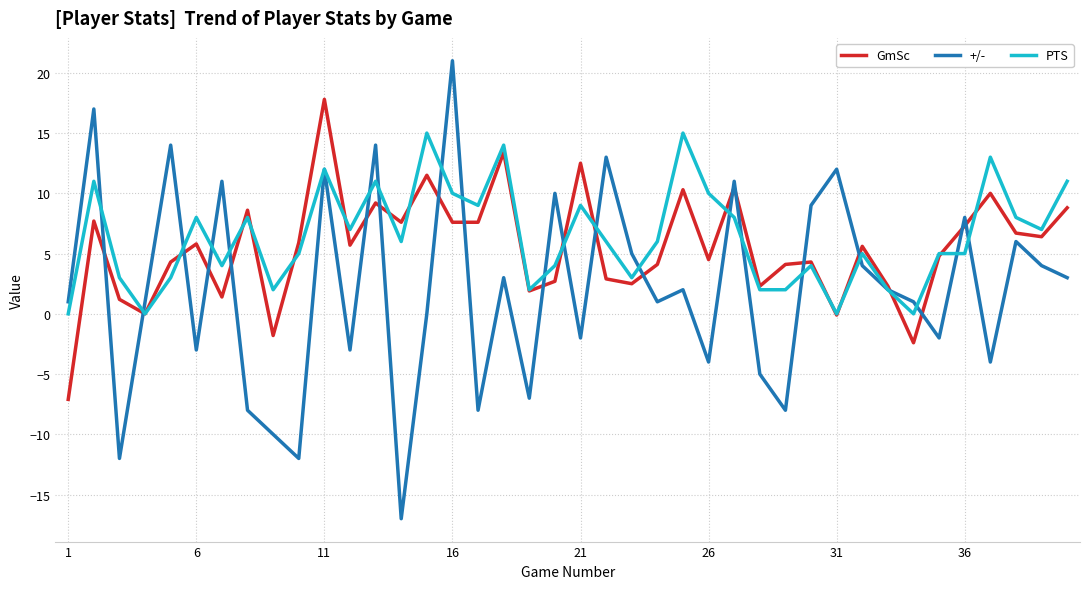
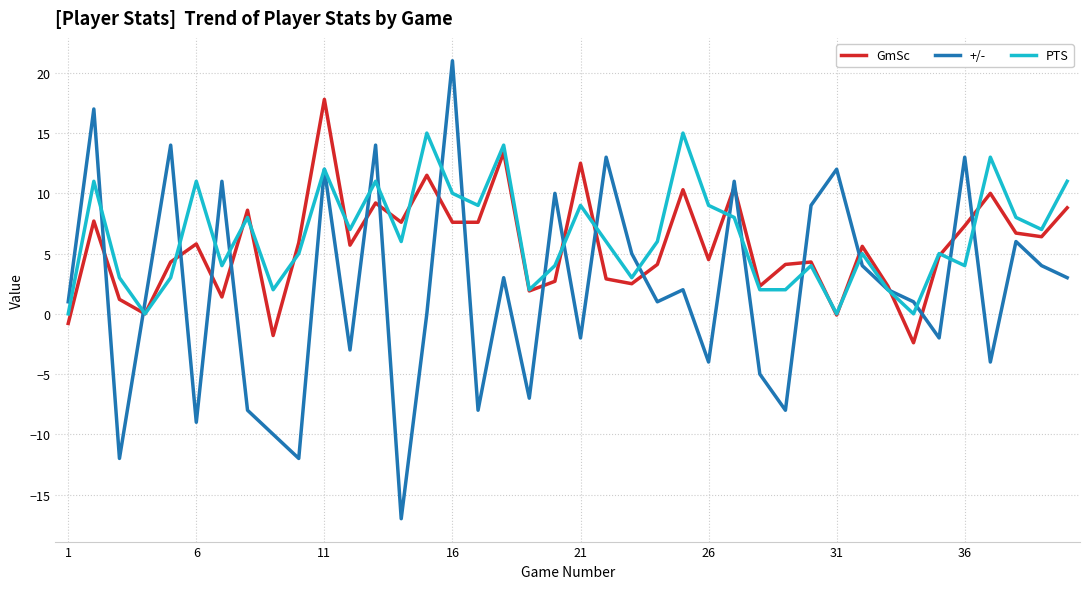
GmSc, 1: -7.1 -> -0.8
+/-, 6: -3 -> -9
PTS, 6: 8 -> 11
PTS, 26: 10 -> 9
+/-, 36: 8 -> 13
PTS, 36: 5 -> 4
